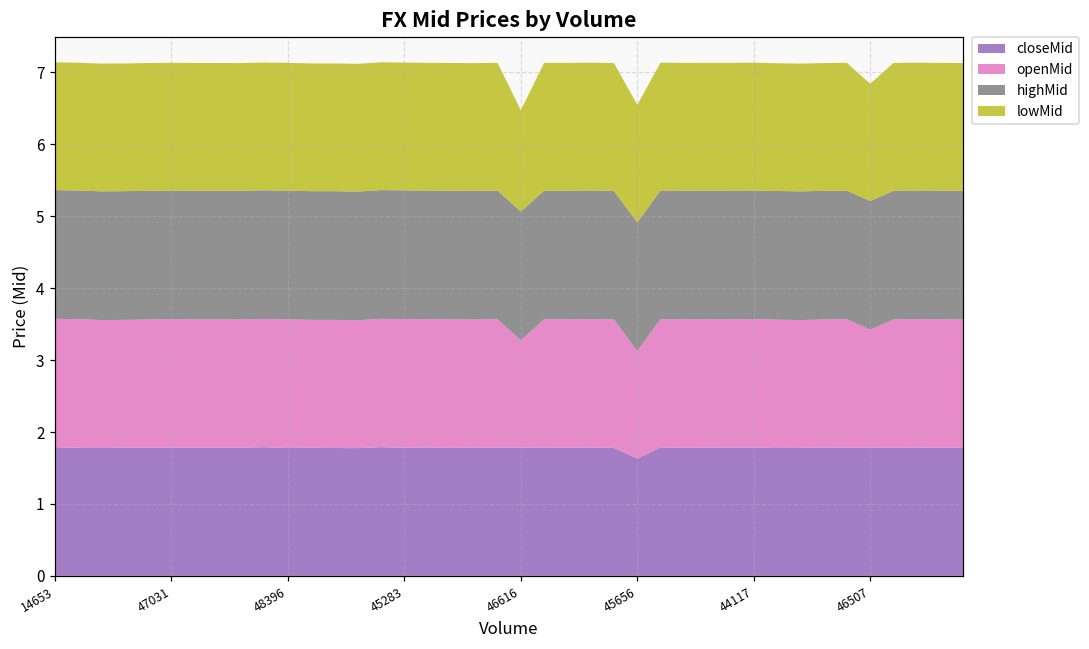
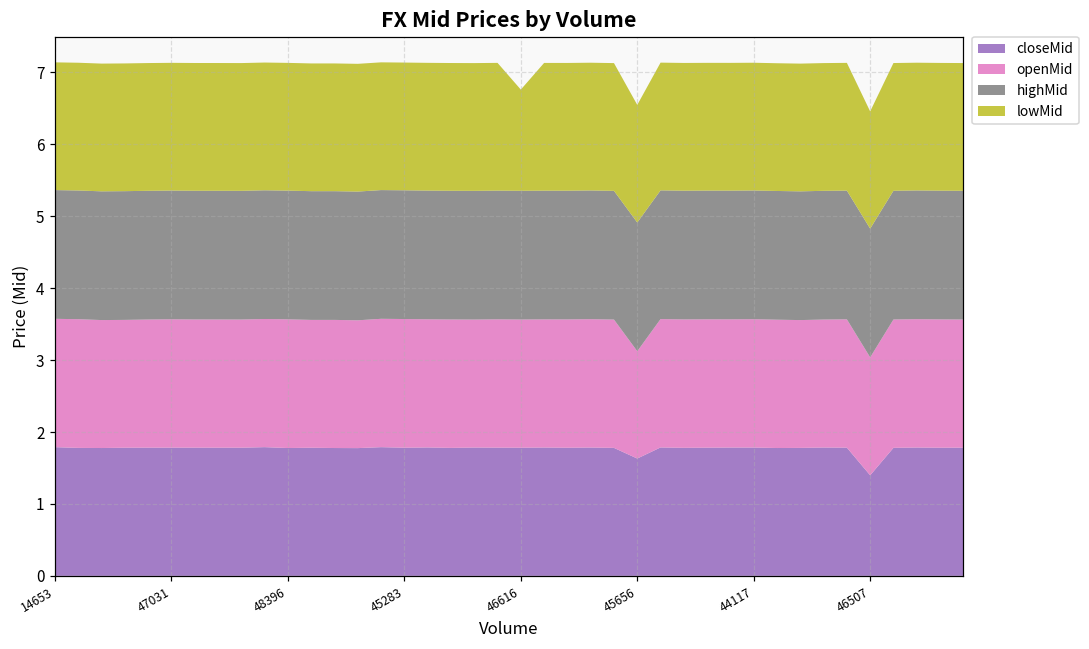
openMid, 46616: 1.5 -> 1.8
closeMid, 46507: 1.8 -> 1.4
